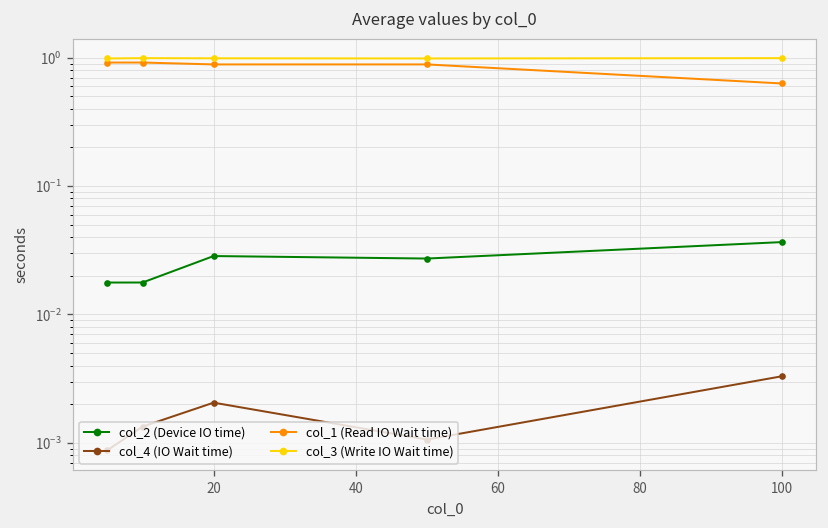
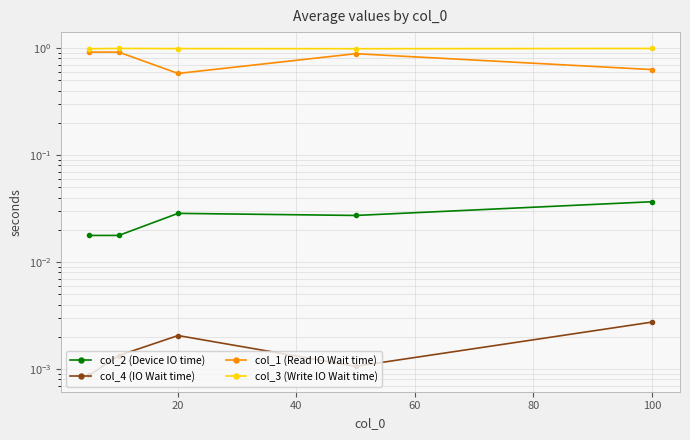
col_1 (Read IO Wait time), 20: 0.9 -> 0.6
col_4 (IO Wait time), 100: 0.0033 -> 0.0027
